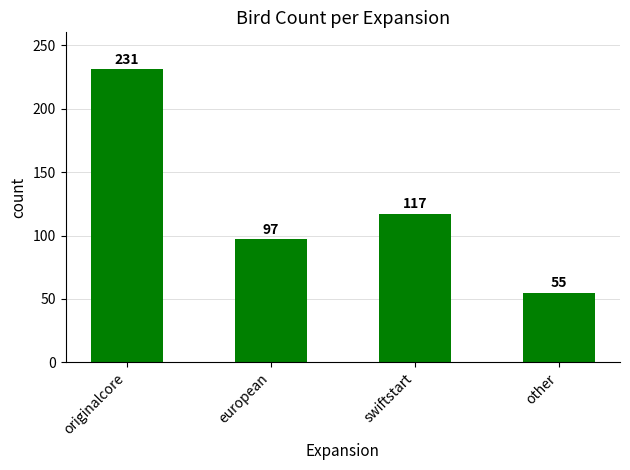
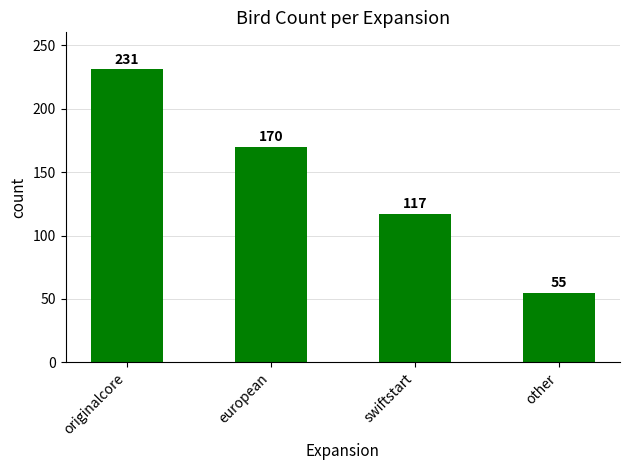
european: 97 -> 170
